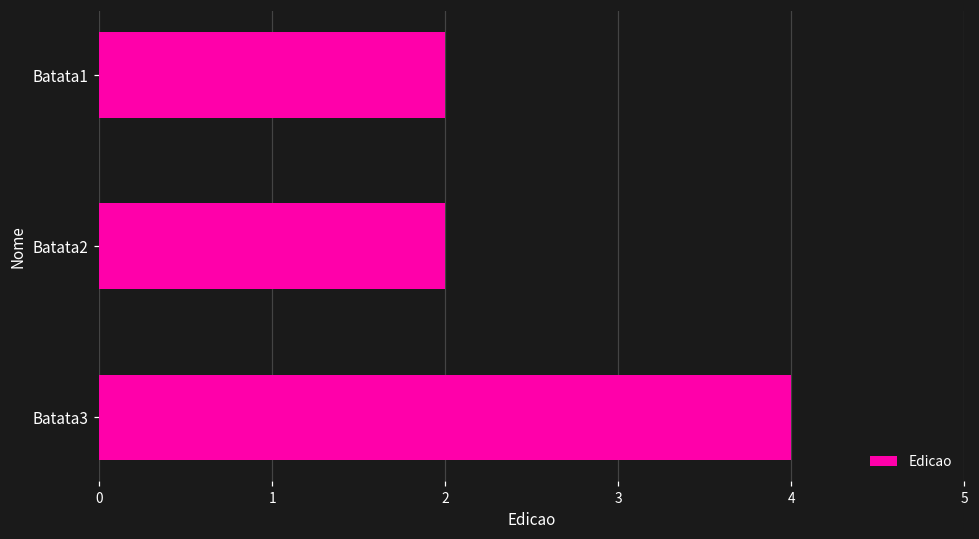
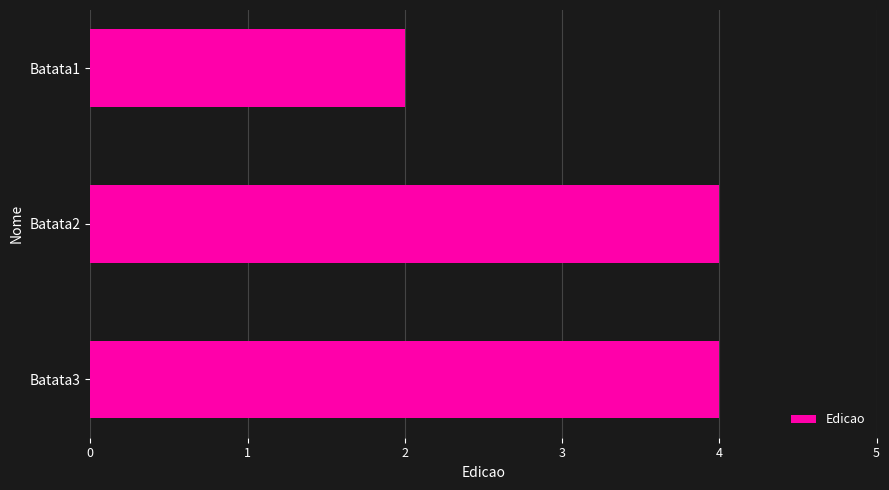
Batata2: 2 -> 4
